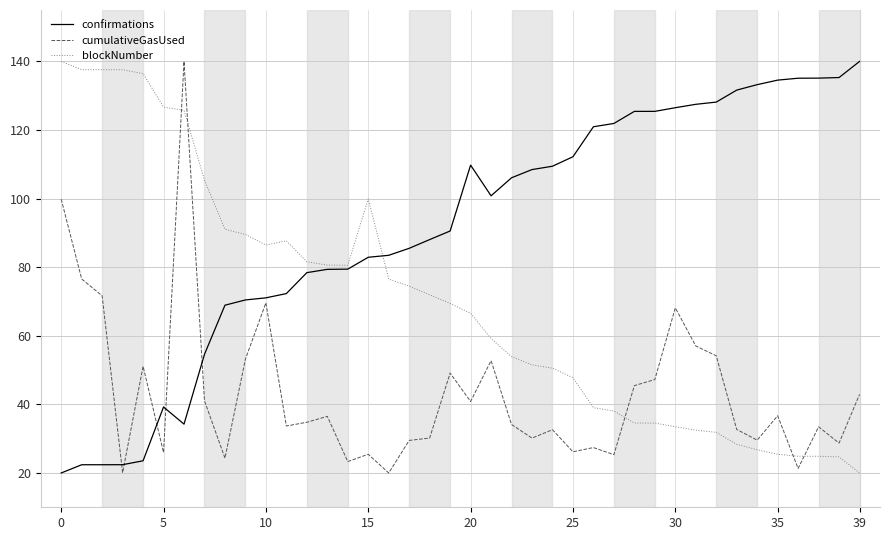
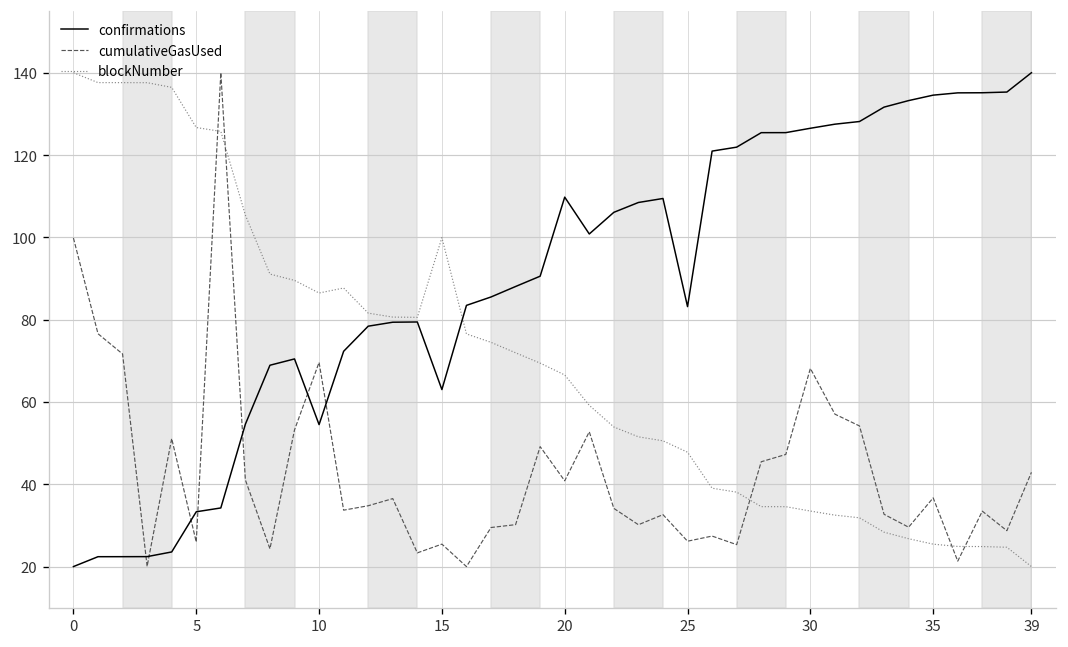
confirmations, 5: 39 -> 33
confirmations, 10: 71 -> 54
confirmations, 15: 83 -> 63
confirmations, 25: 112 -> 83
